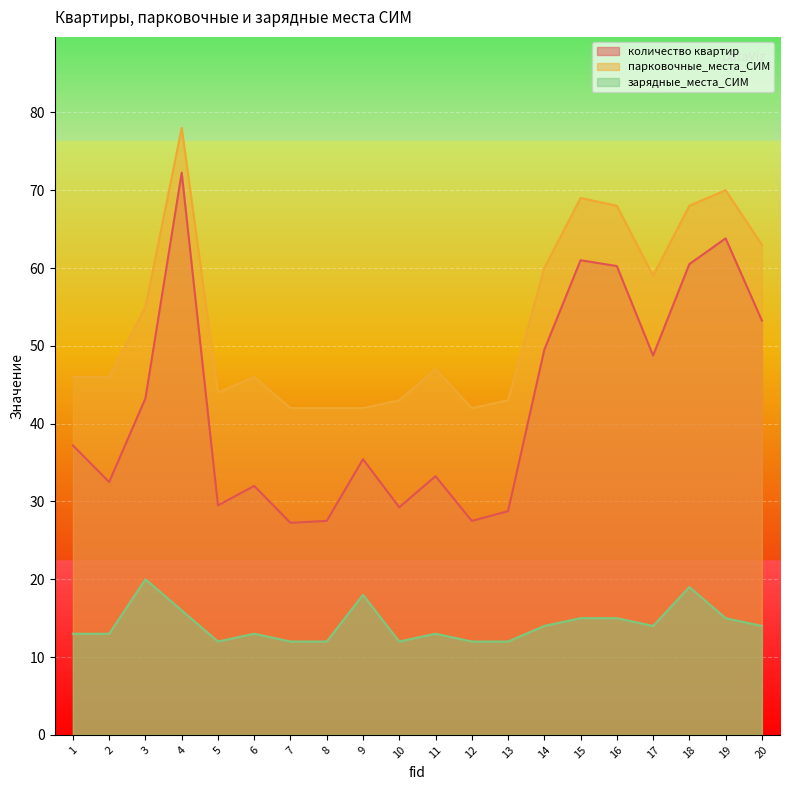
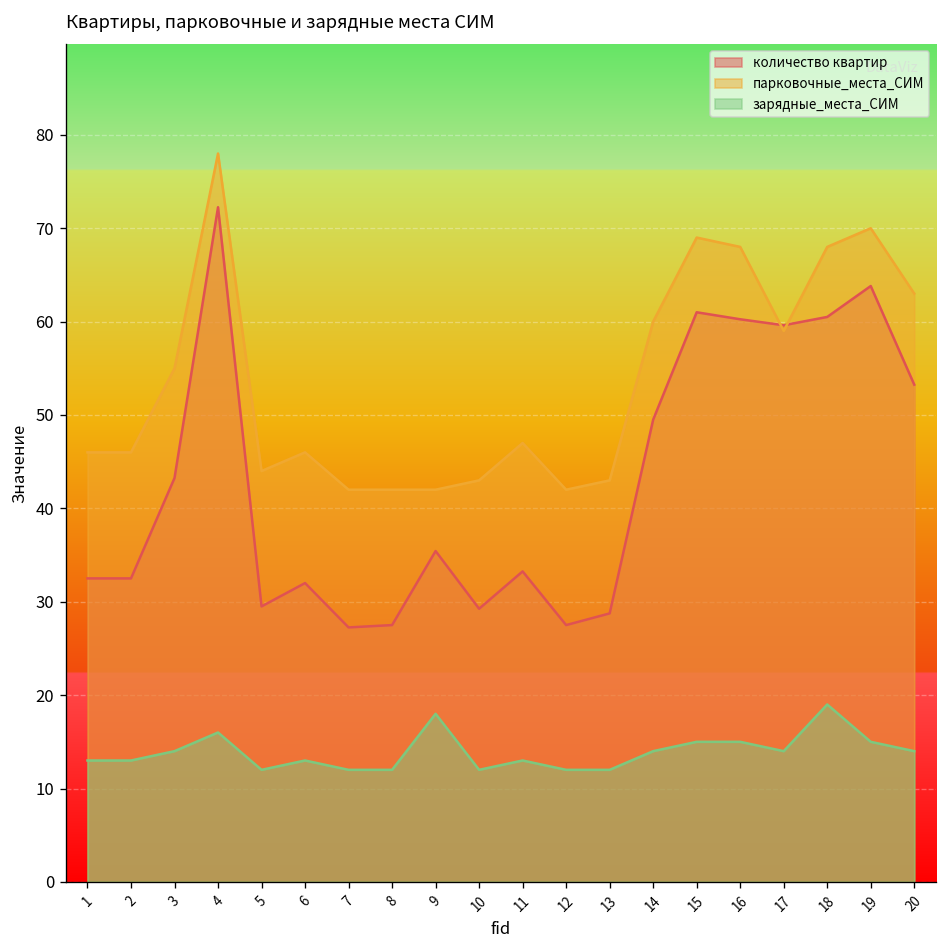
количество квартир, 1: 37 -> 33
зарядные_места_СИМ, 3: 20 -> 14
количество квартир, 17: 49 -> 60
